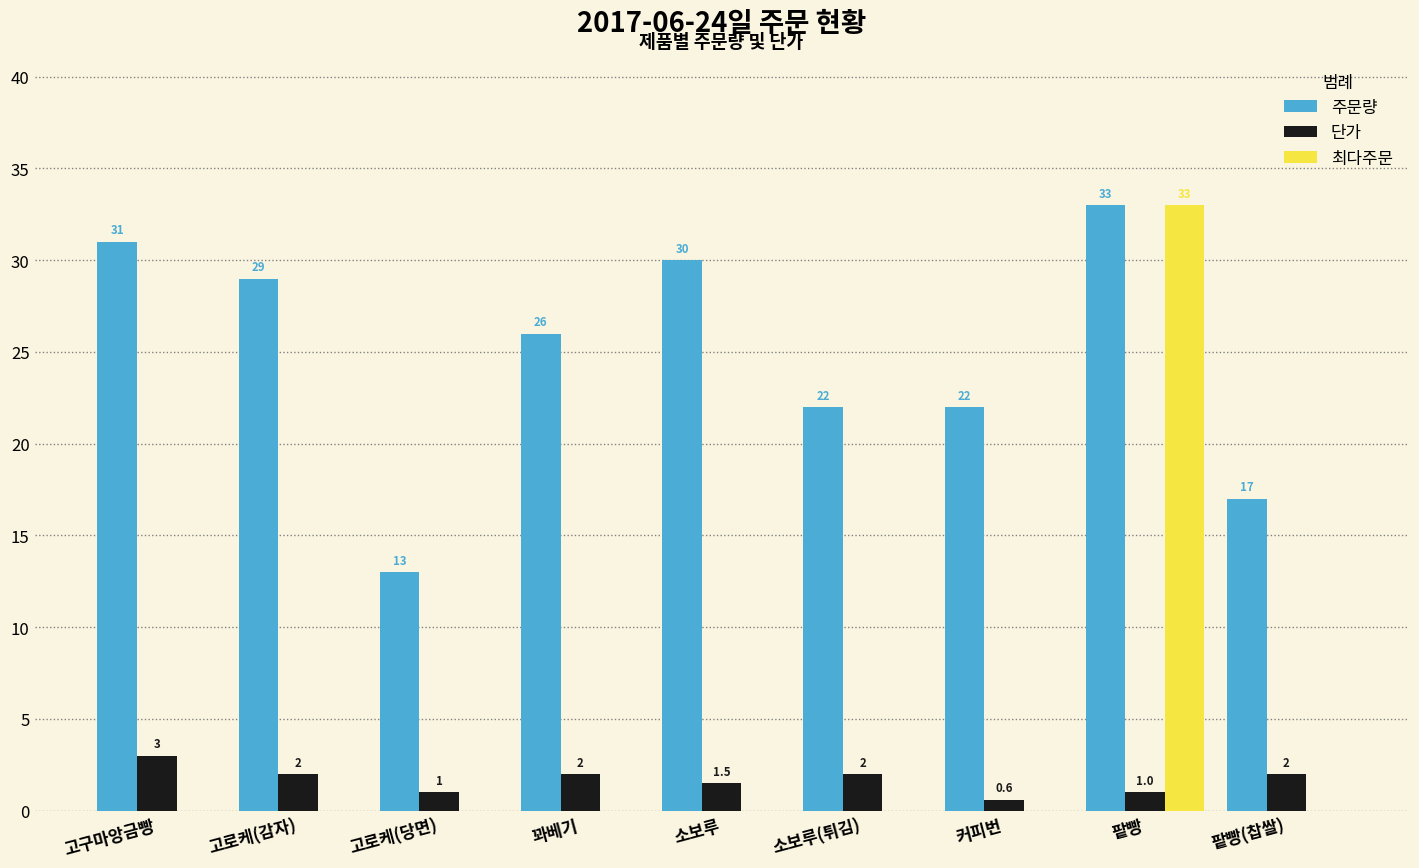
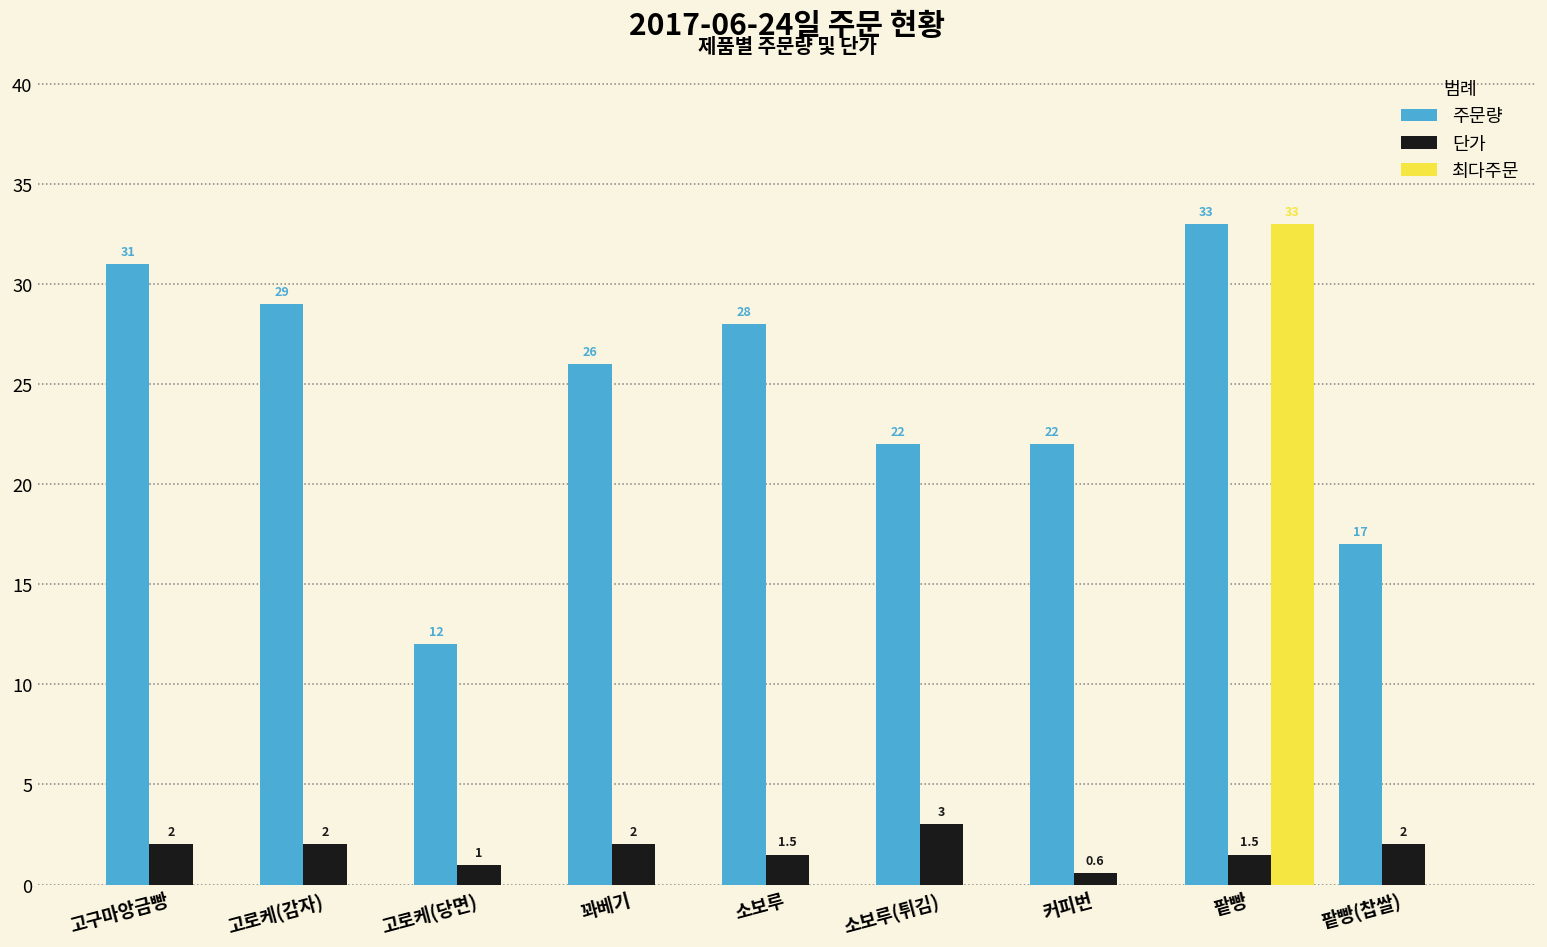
단가, 고구마앙금빵: 3 -> 2
주문량, 고로케(당면): 13 -> 12
주문량, 소보루: 30 -> 28
단가, 소보루(튀김): 2 -> 3
단가, 팥빵: 1.0 -> 1.5
